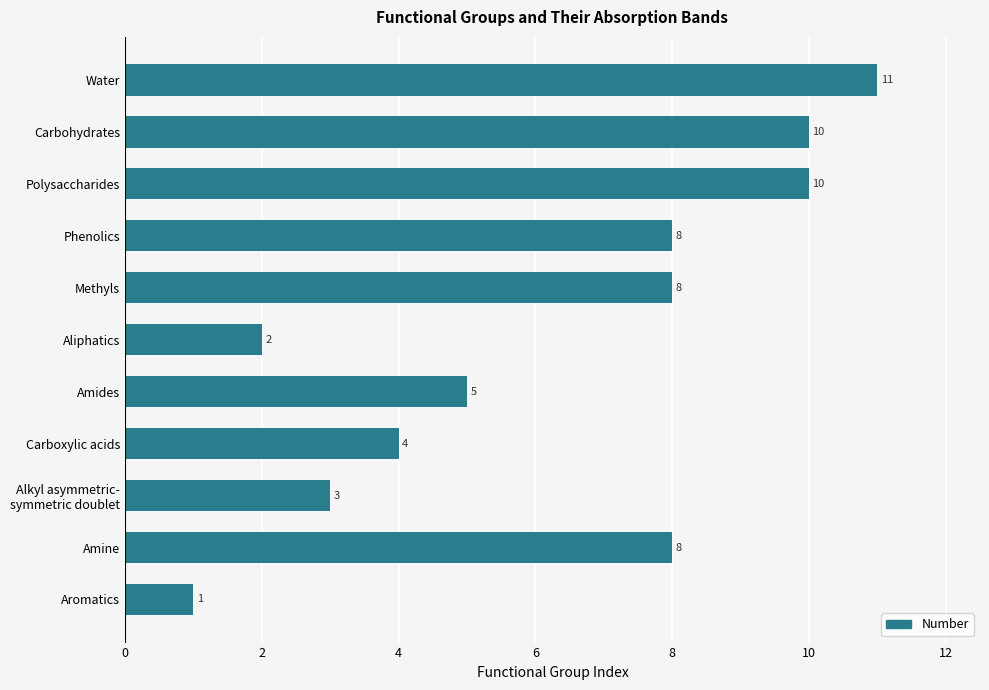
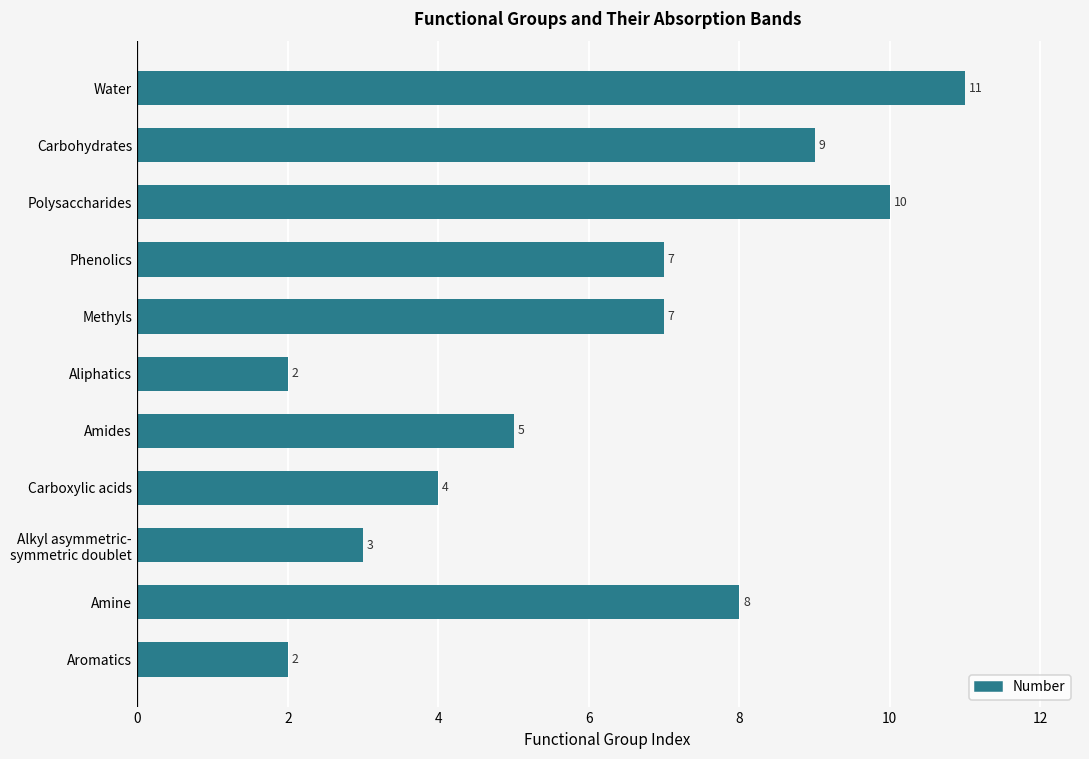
Carbohydrates: 10 -> 9
Phenolics: 8 -> 7
Methyls: 8 -> 7
Aromatics: 1 -> 2
